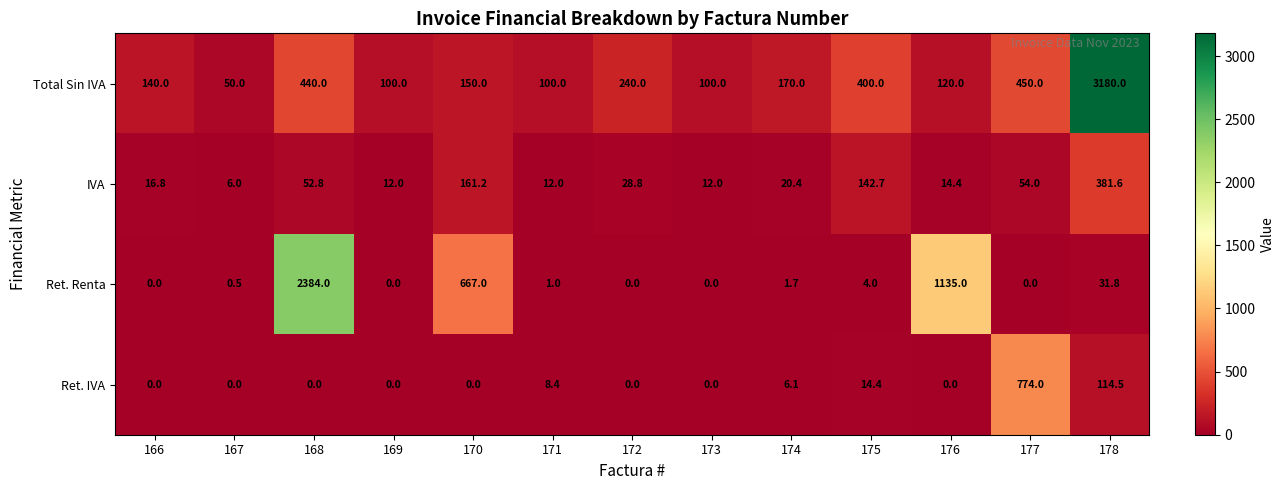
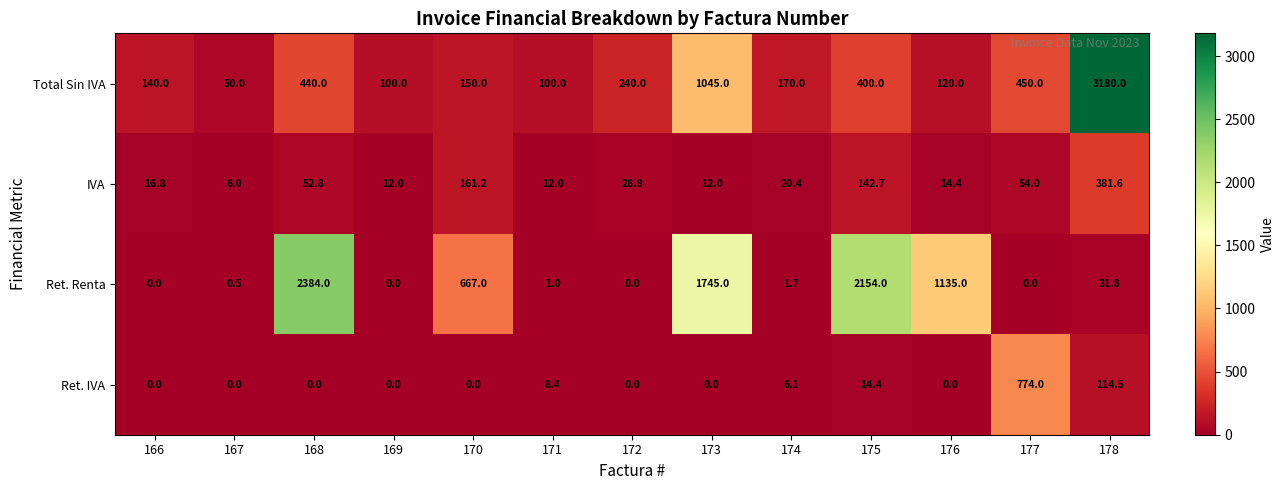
Total Sin IVA, 173: 100.0 -> 1045.0
Ret. Renta, 173: 0.0 -> 1745.0
Ret. Renta, 175: 4.0 -> 2154.0
